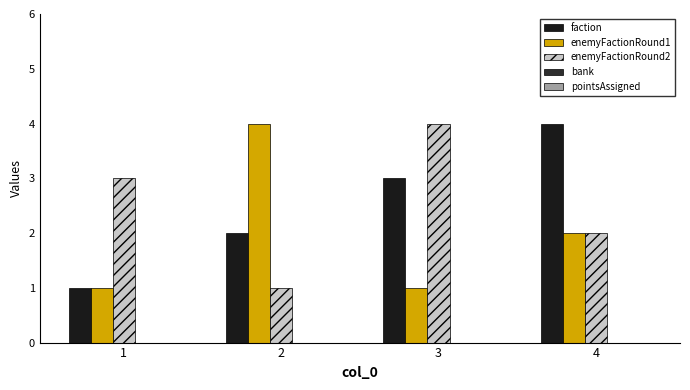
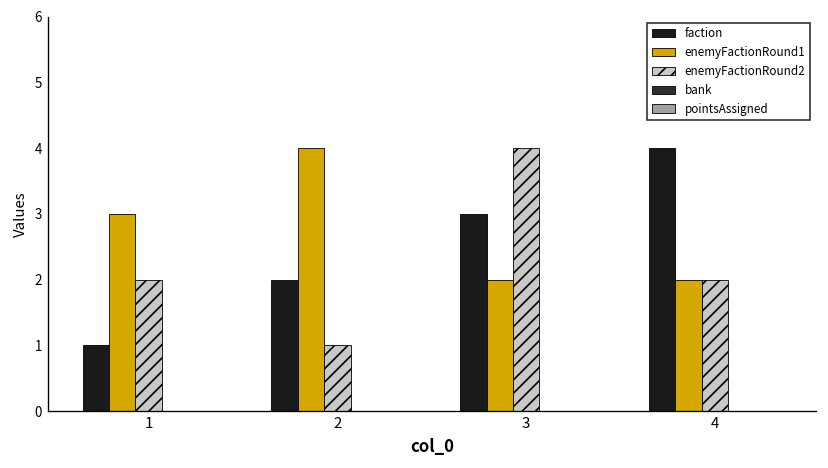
enemyFactionRound1, 1: 1 -> 3
enemyFactionRound2, 1: 3 -> 2
enemyFactionRound1, 3: 1 -> 2
